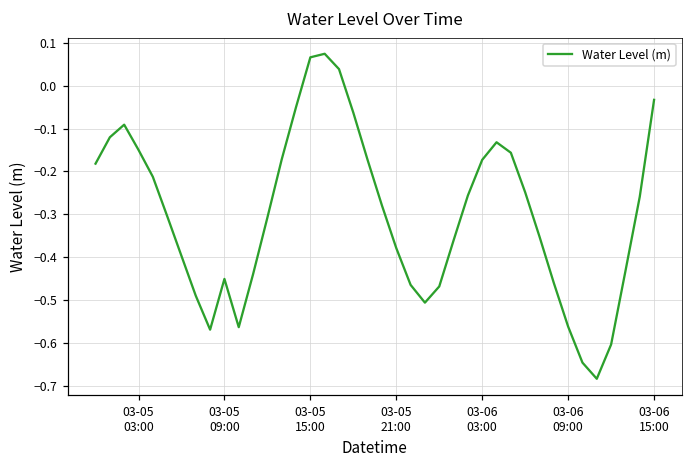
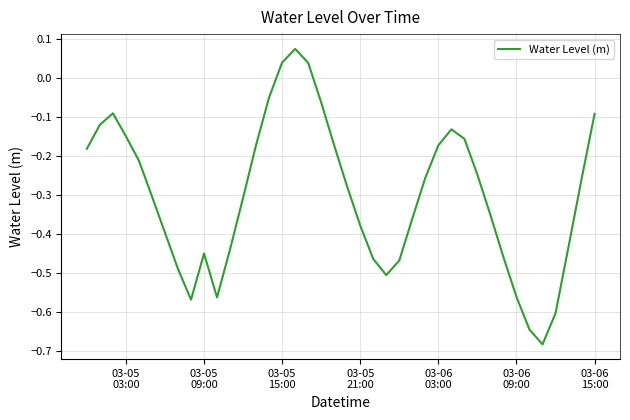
03-05 15:00: 0.07 -> 0.04
03-06 15:00: -0.03 -> -0.09
